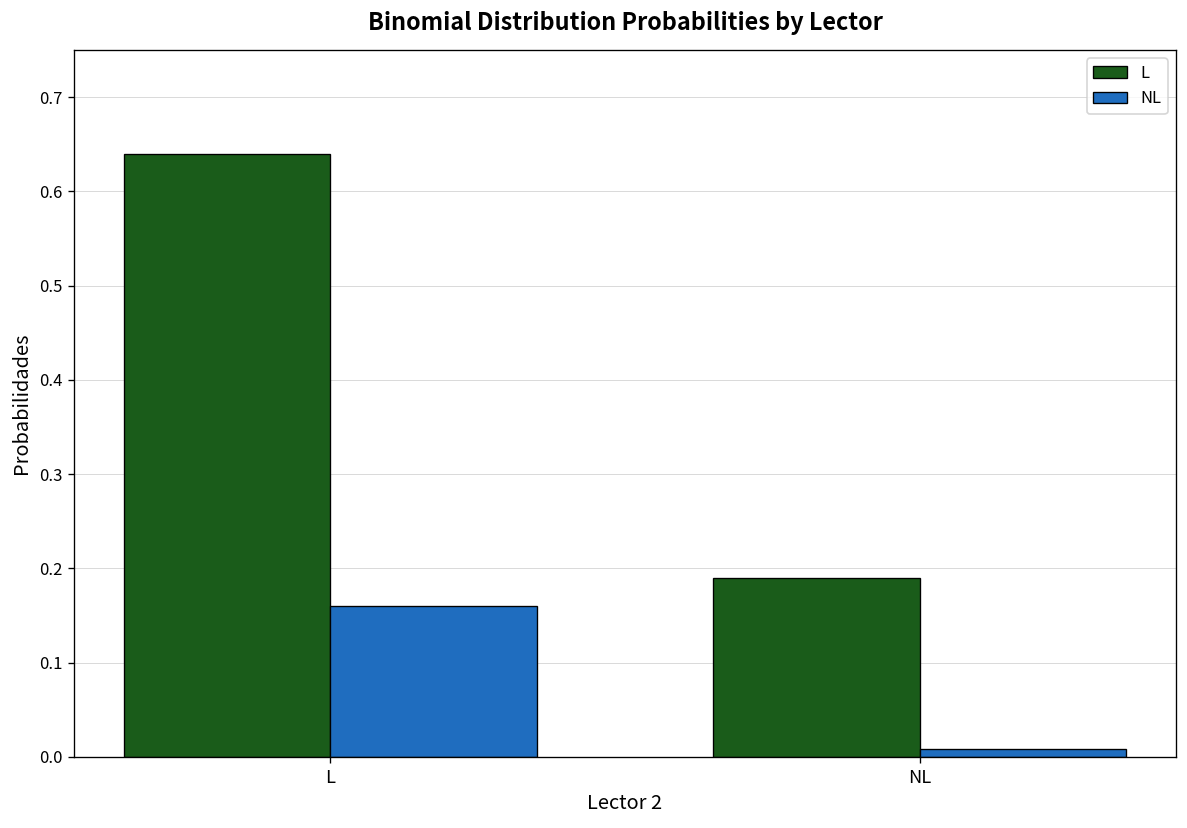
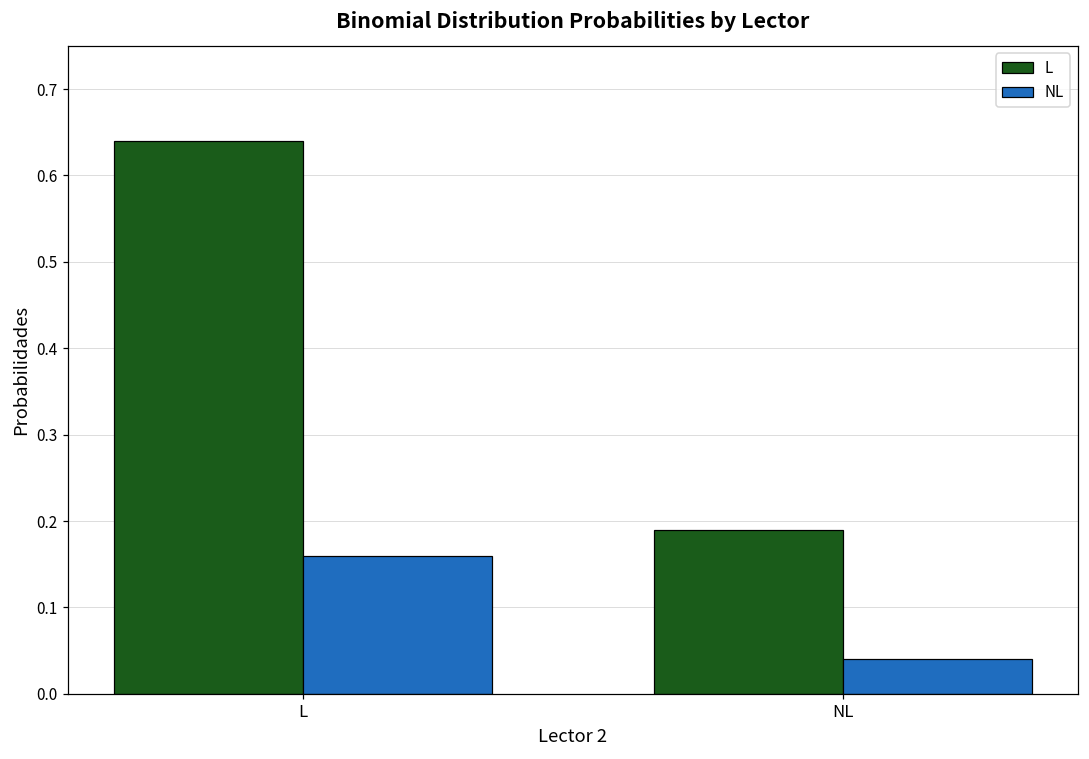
NL, NL: 0.01 -> 0.04
